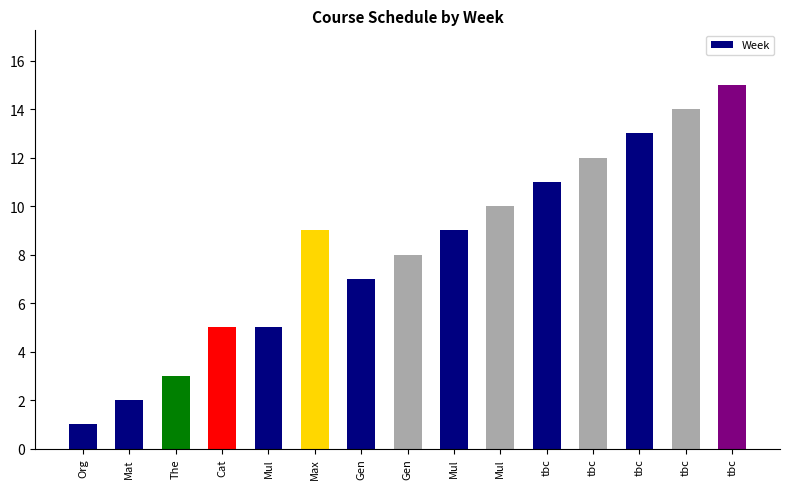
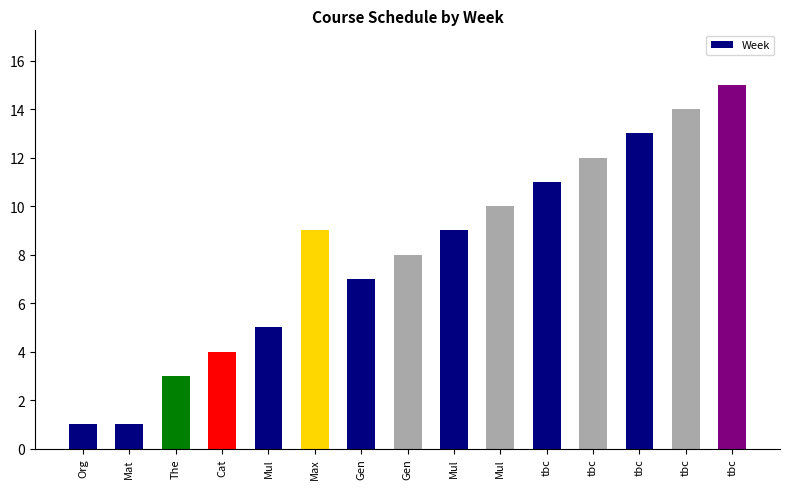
Mat: 2 -> 1
Cat: 5 -> 4
